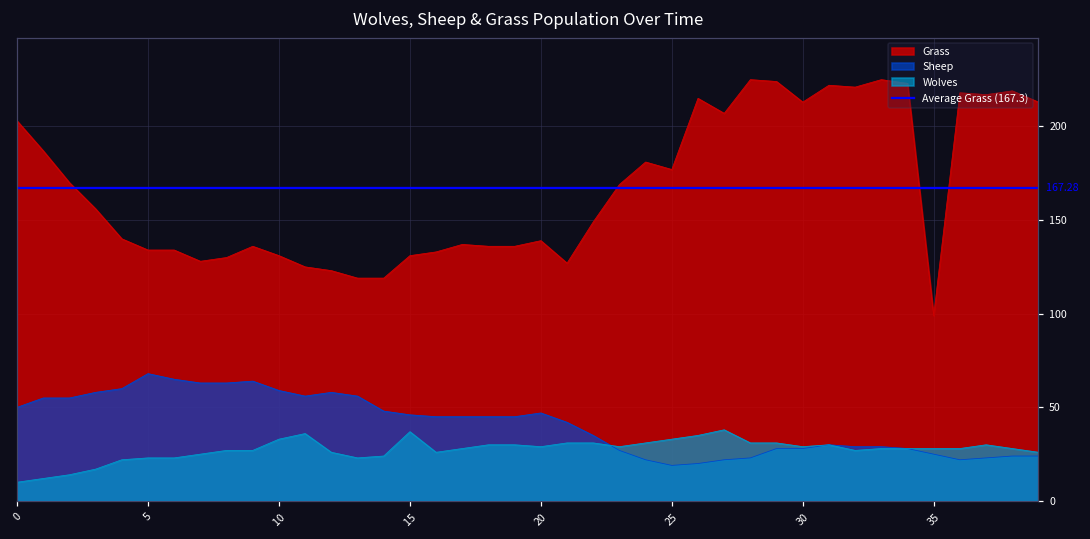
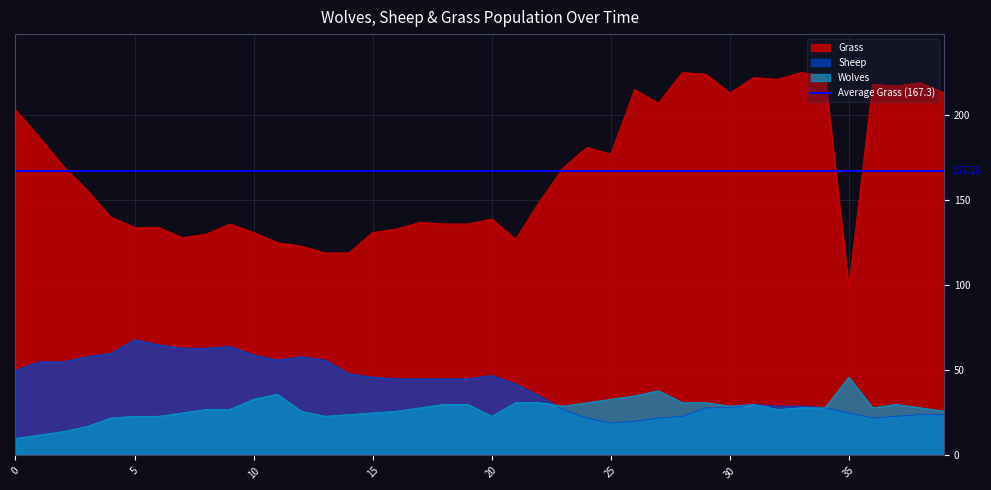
Wolves, 15: 37 -> 25
Wolves, 20: 29 -> 23
Wolves, 35: 28 -> 46
